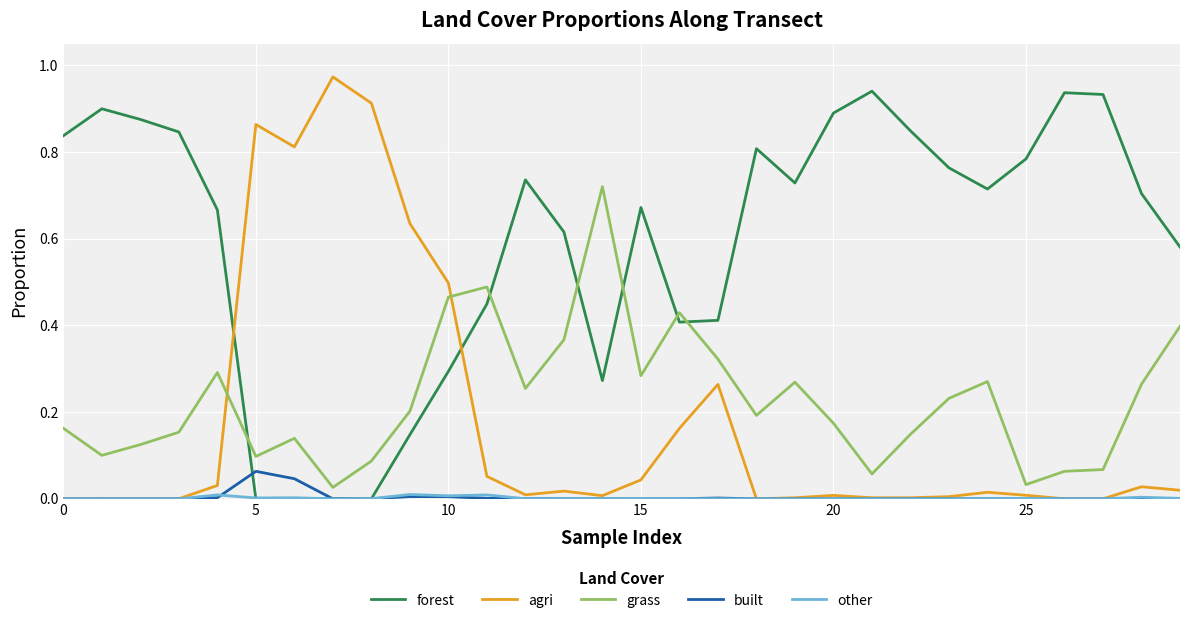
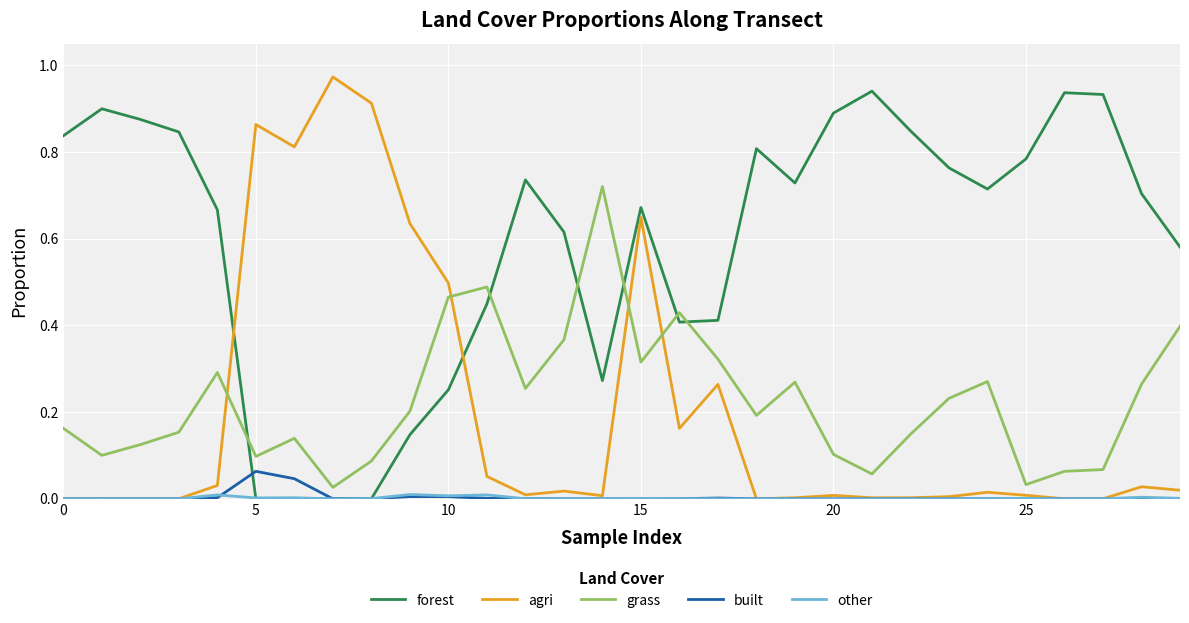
forest, 10: 0.29 -> 0.25
agri, 15: 0.04 -> 0.65
grass, 15: 0.28 -> 0.32
grass, 20: 0.17 -> 0.10
